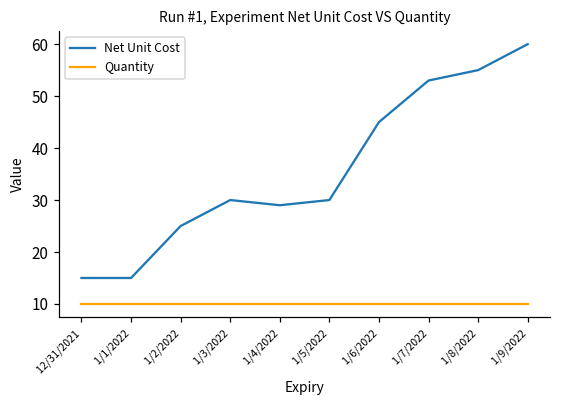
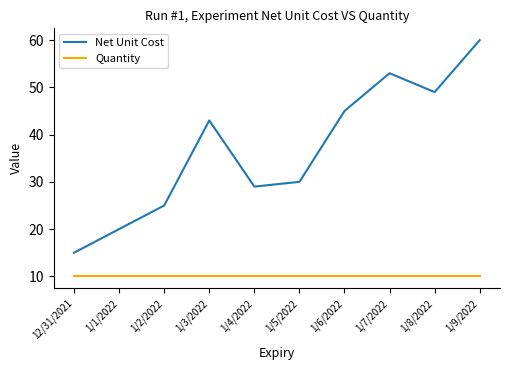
Net Unit Cost, 1/1/2022: 15 -> 20
Net Unit Cost, 1/3/2022: 30 -> 43
Net Unit Cost, 1/8/2022: 55 -> 49
